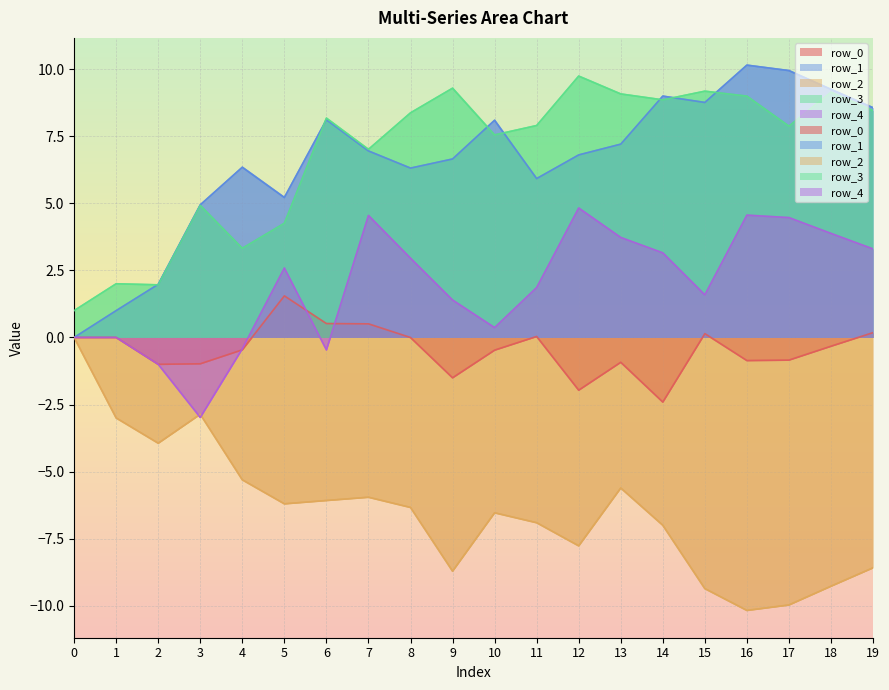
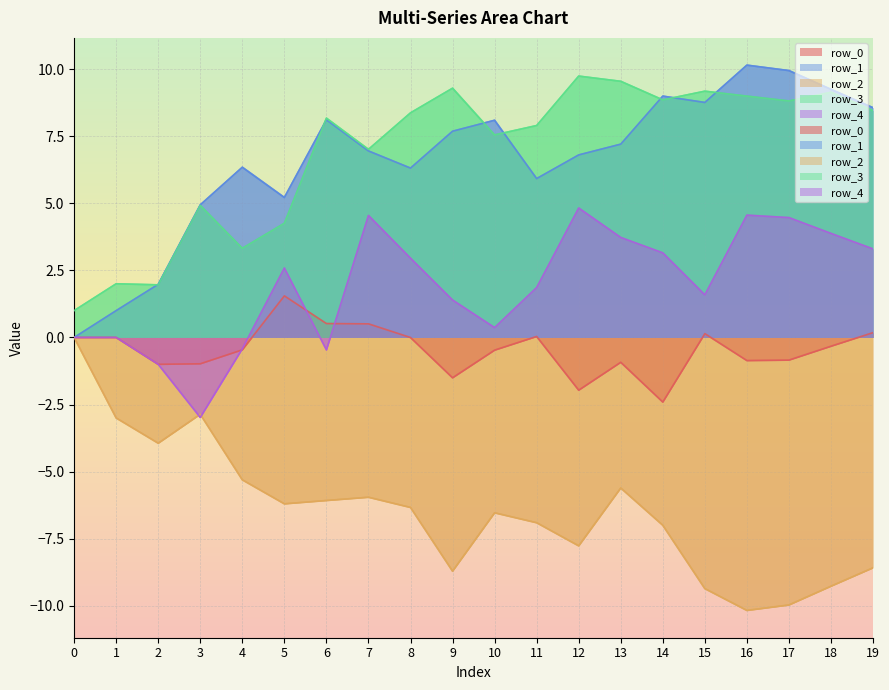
row_1, 9: 6.6 -> 7.7
row_3, 13: 9.1 -> 9.5
row_3, 17: 7.9 -> 8.8
